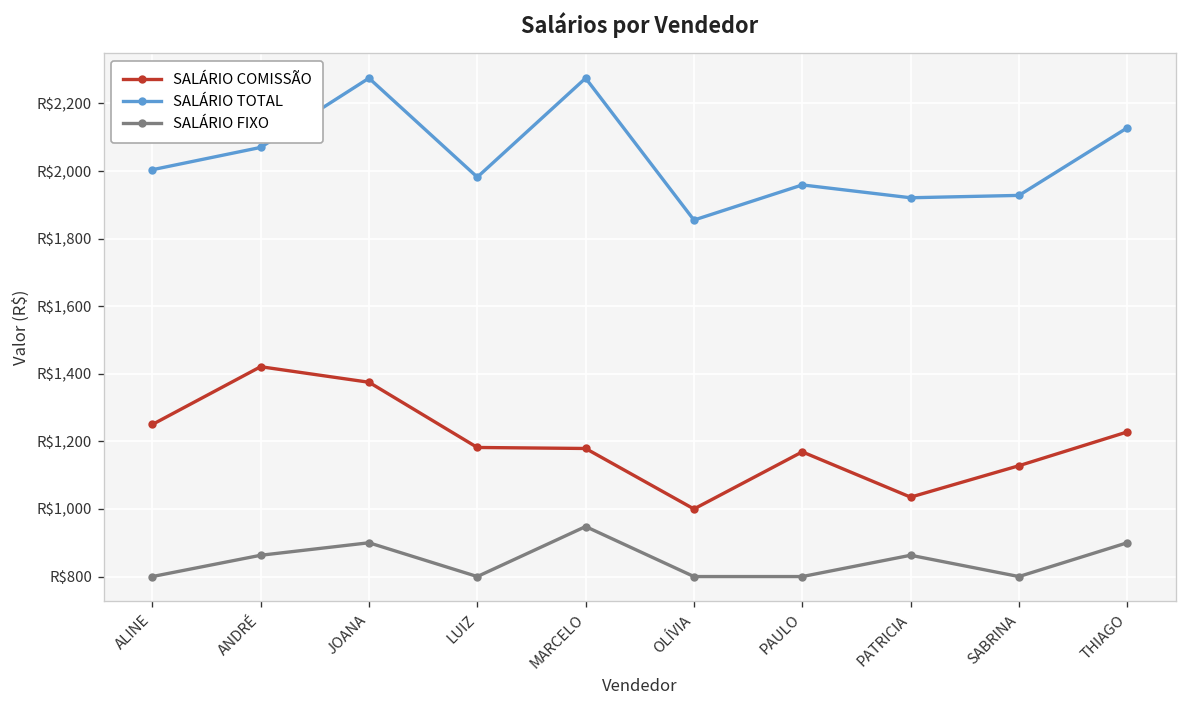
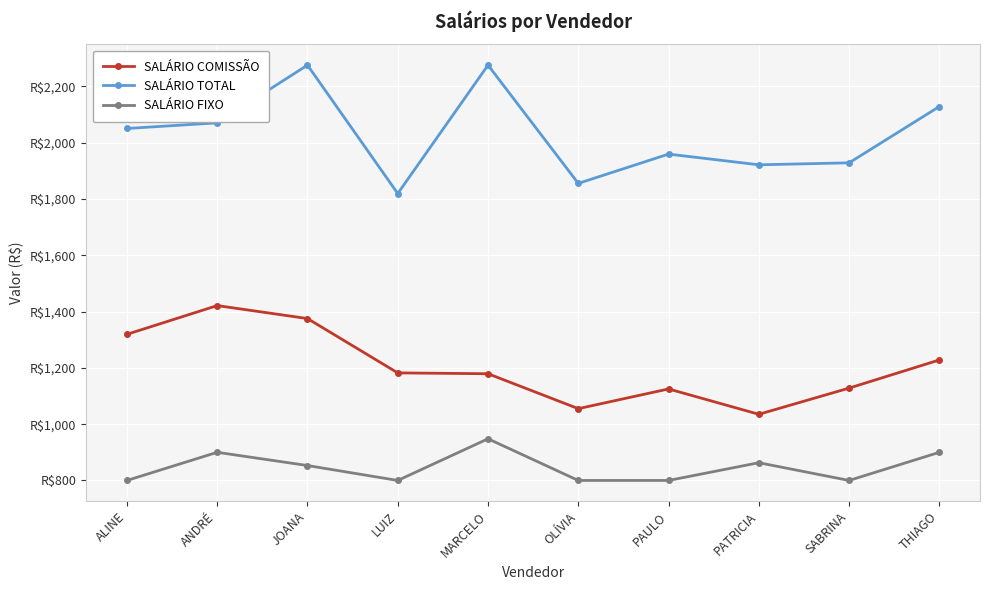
SALÁRIO COMISSÃO, ALINE: R$1,250 -> R$1,320
SALÁRIO TOTAL, ALINE: R$2,000 -> R$2,050
SALÁRIO FIXO, ANDRÉ: R$860 -> R$900
SALÁRIO FIXO, JOANA: R$900 -> R$850
SALÁRIO TOTAL, LUIZ: R$1,980 -> R$1,820
SALÁRIO COMISSÃO, OLÍVIA: R$1,000 -> R$1,060
SALÁRIO COMISSÃO, PAULO: R$1,170 -> R$1,130
